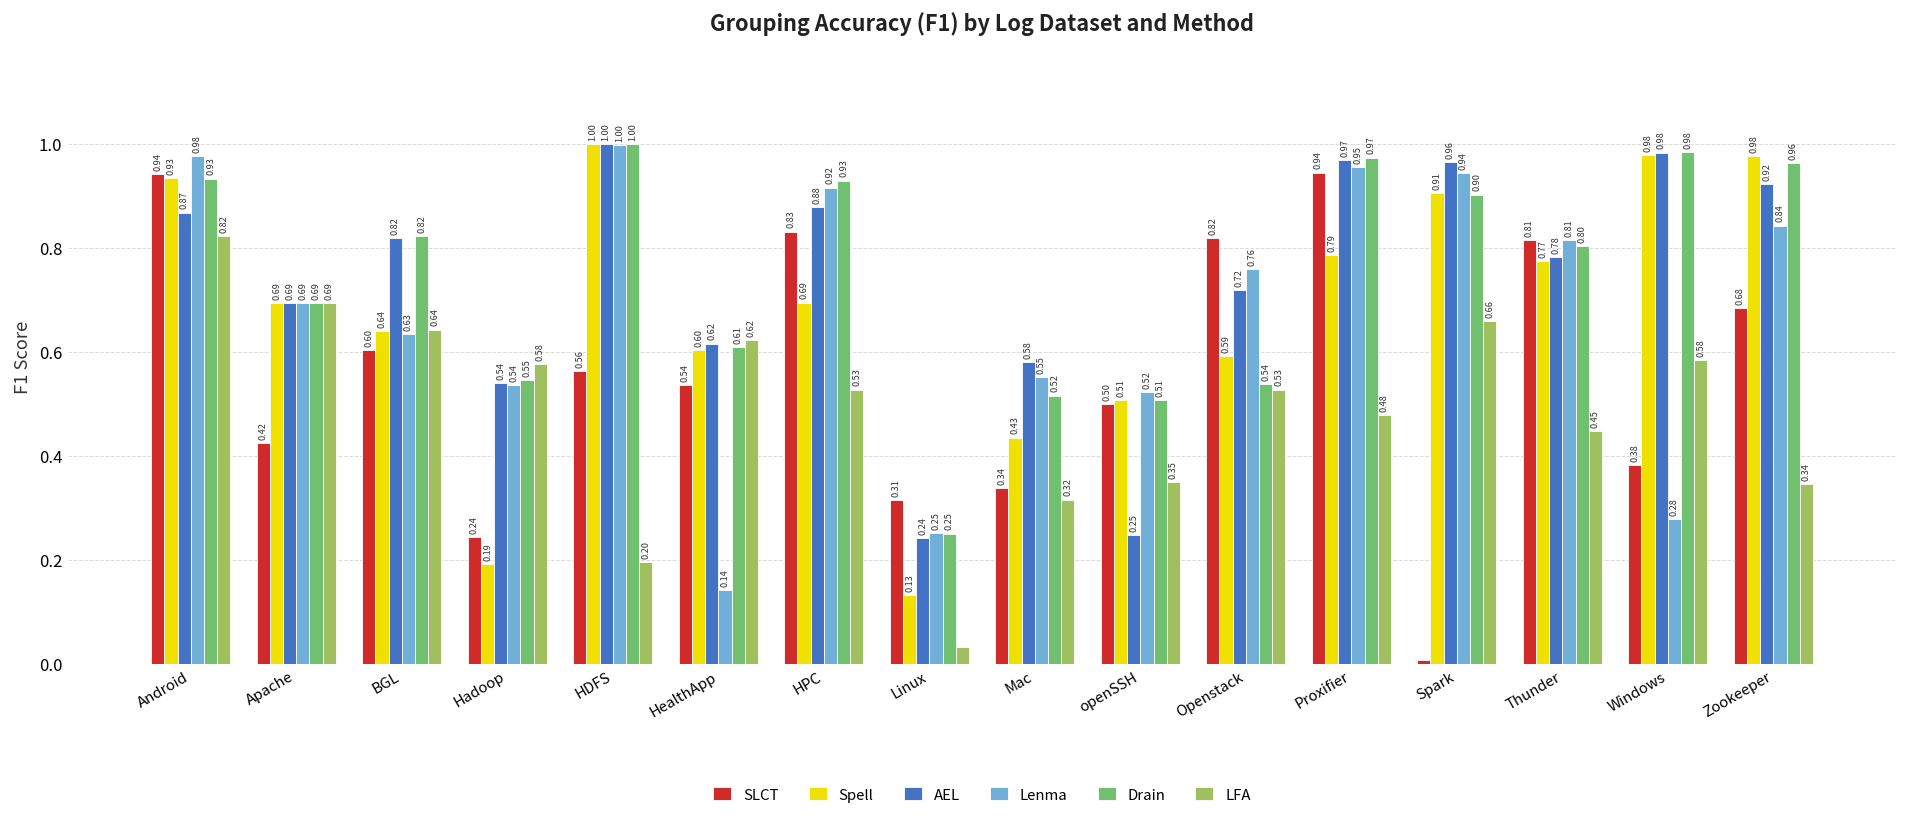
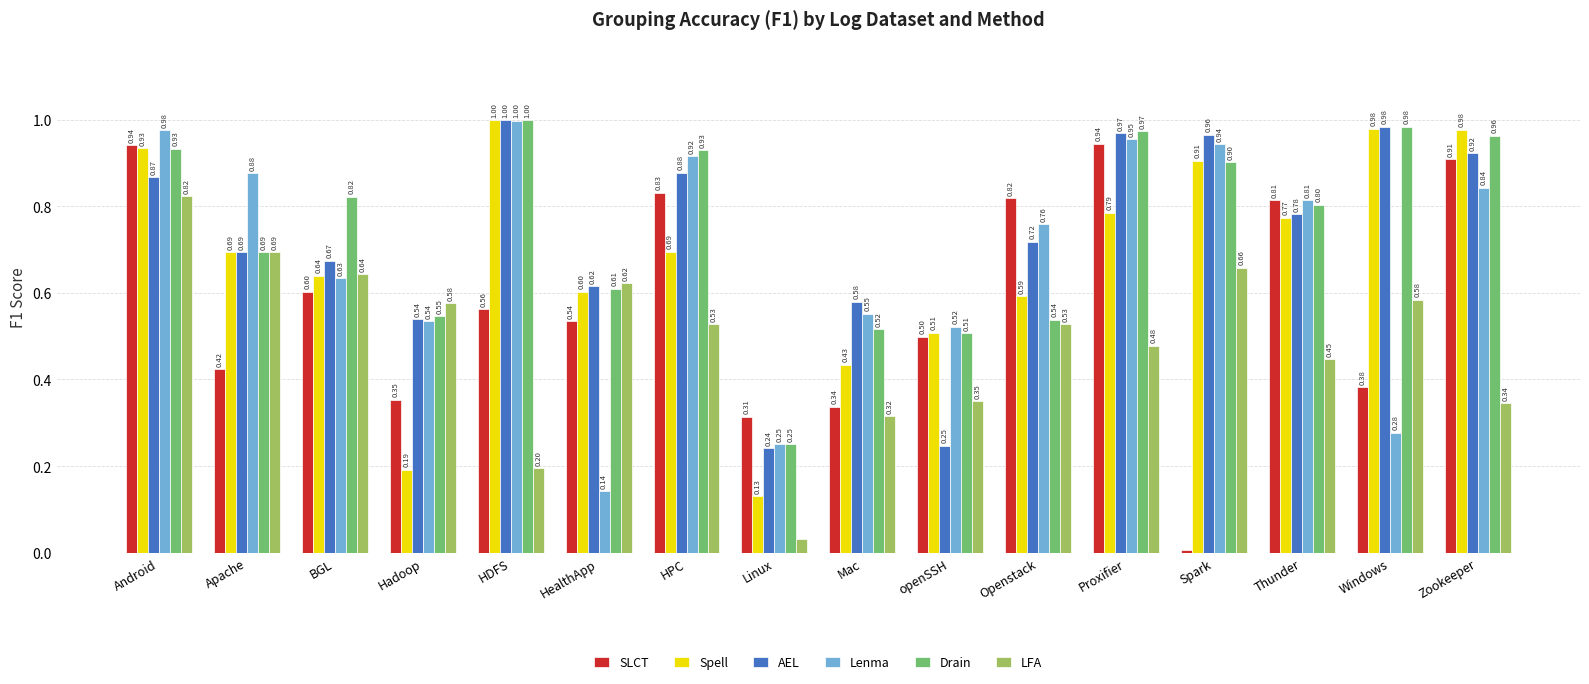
Lenma, Apache: 0.69 -> 0.88
AEL, BGL: 0.82 -> 0.67
SLCT, Hadoop: 0.24 -> 0.35
SLCT, Zookeeper: 0.68 -> 0.91
